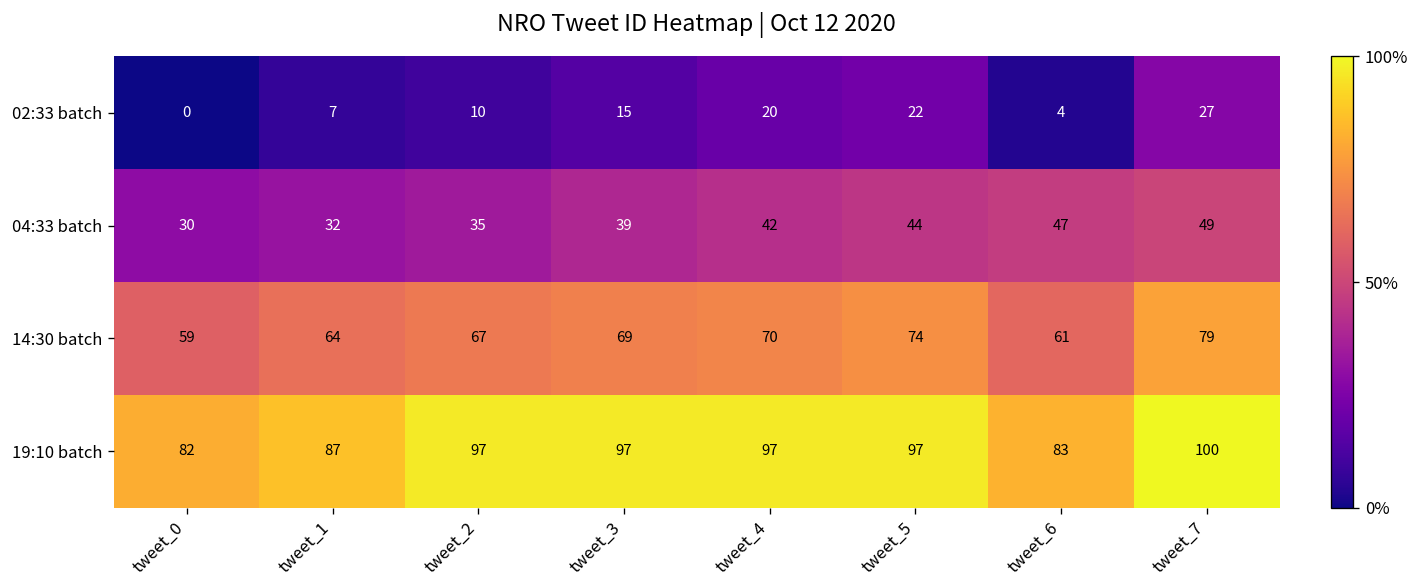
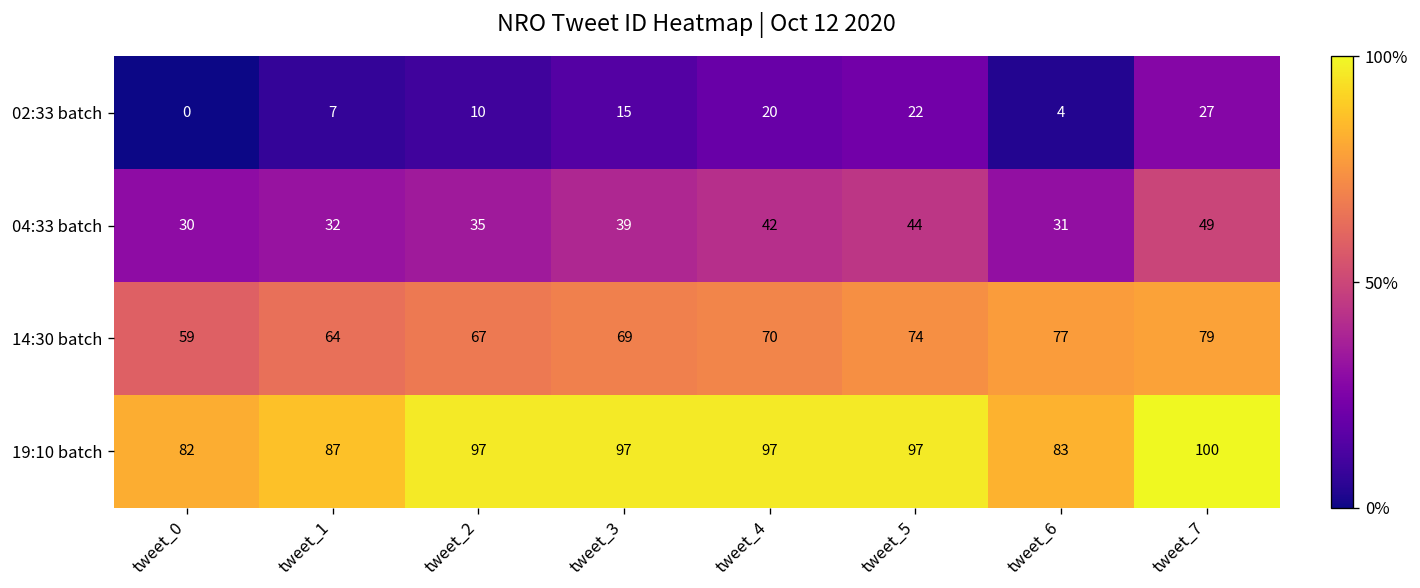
04:33 batch, tweet_6: 47 -> 31
14:30 batch, tweet_6: 61 -> 77
